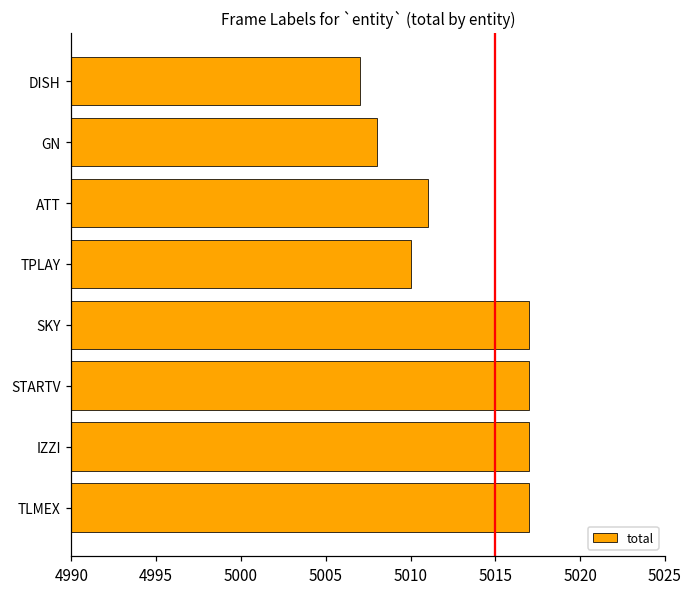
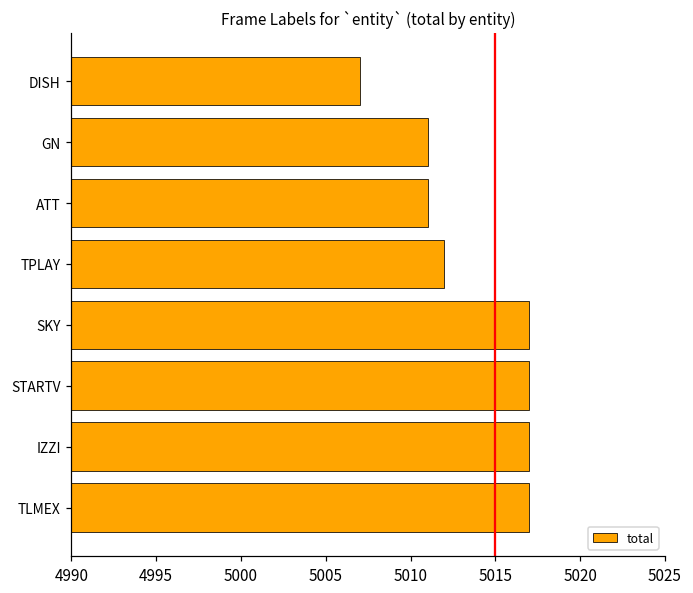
GN: 5008 -> 5011
TPLAY: 5010 -> 5012
